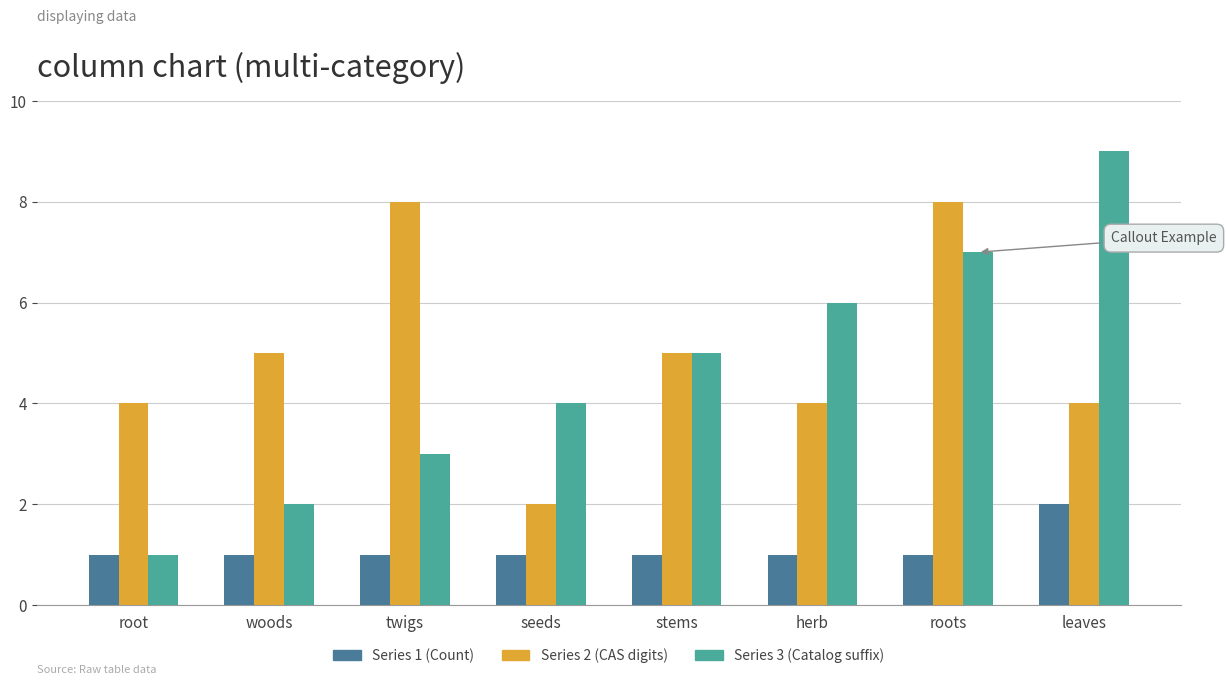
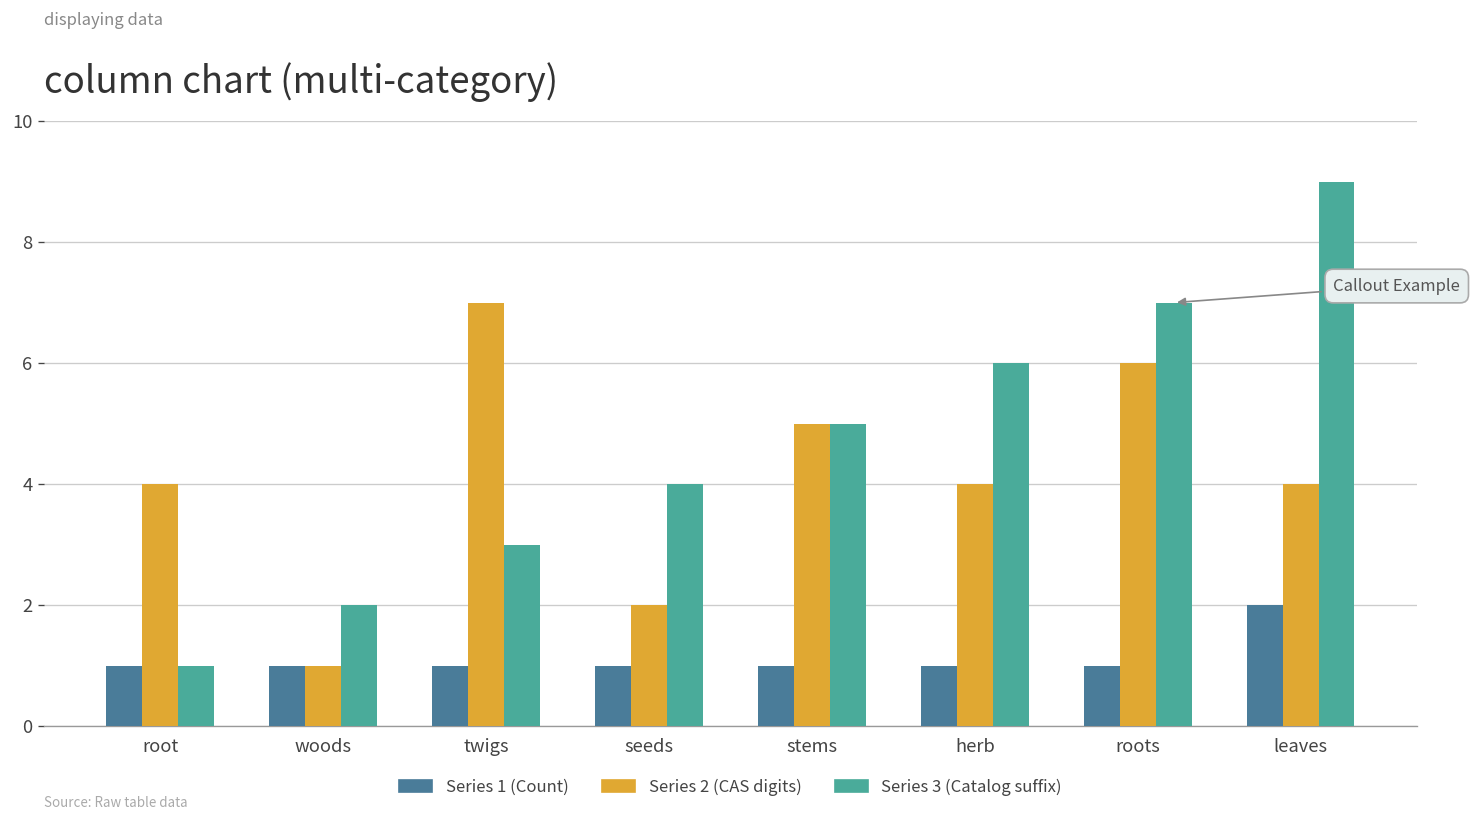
Series 2 (CAS digits), woods: 5 -> 1
Series 2 (CAS digits), twigs: 8 -> 7
Series 2 (CAS digits), roots: 8 -> 6
